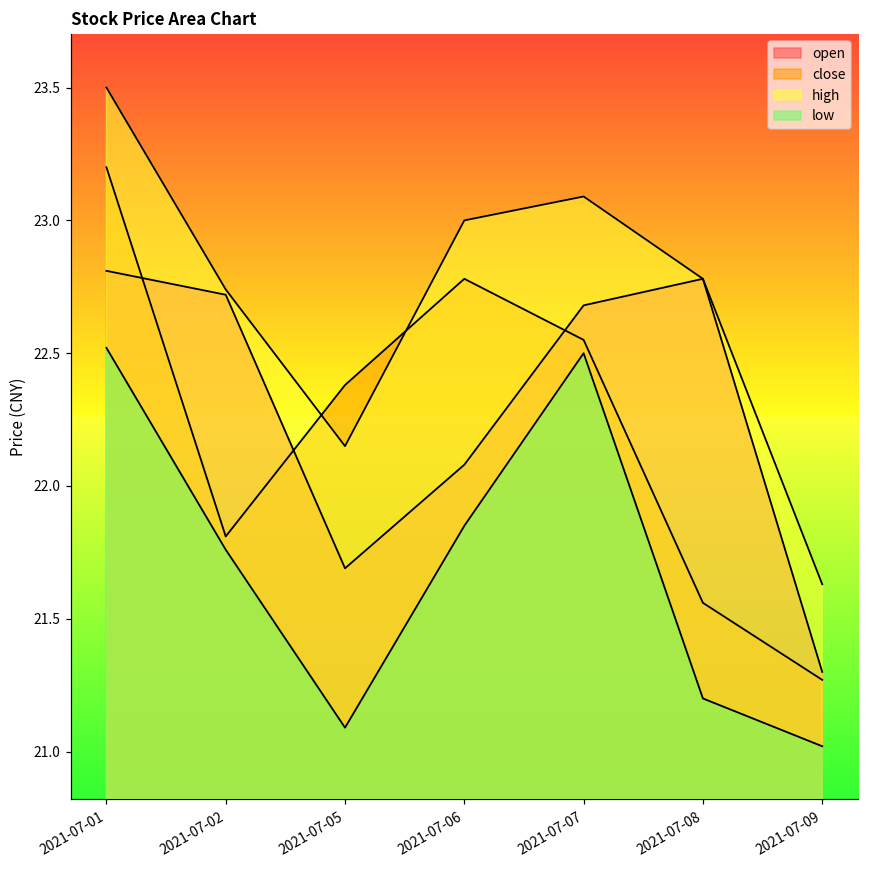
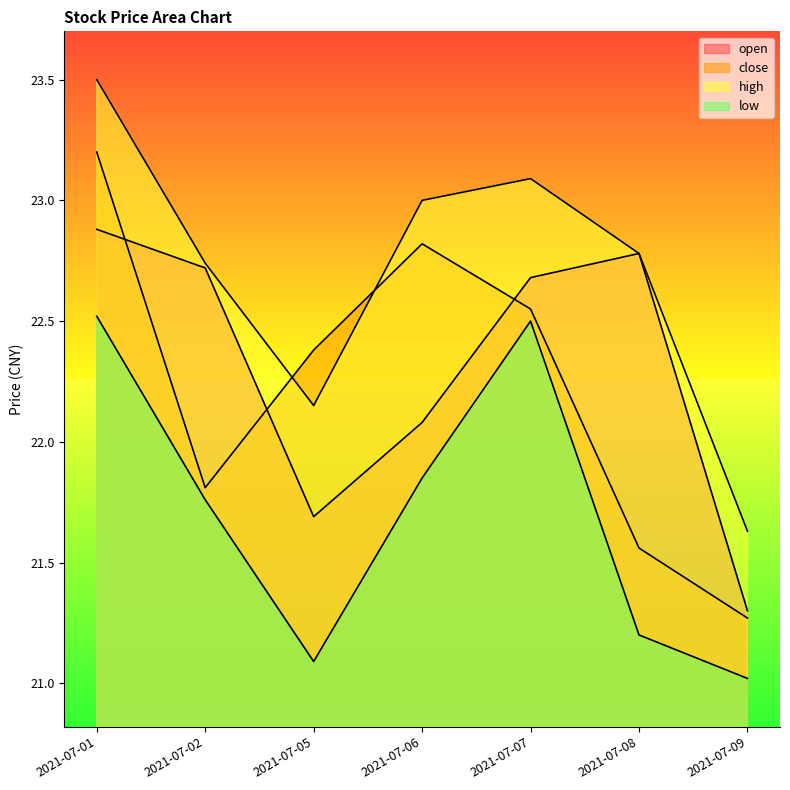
open, 2021-07-01: 22.81 -> 22.88
close, 2021-07-06: 22.78 -> 22.82
